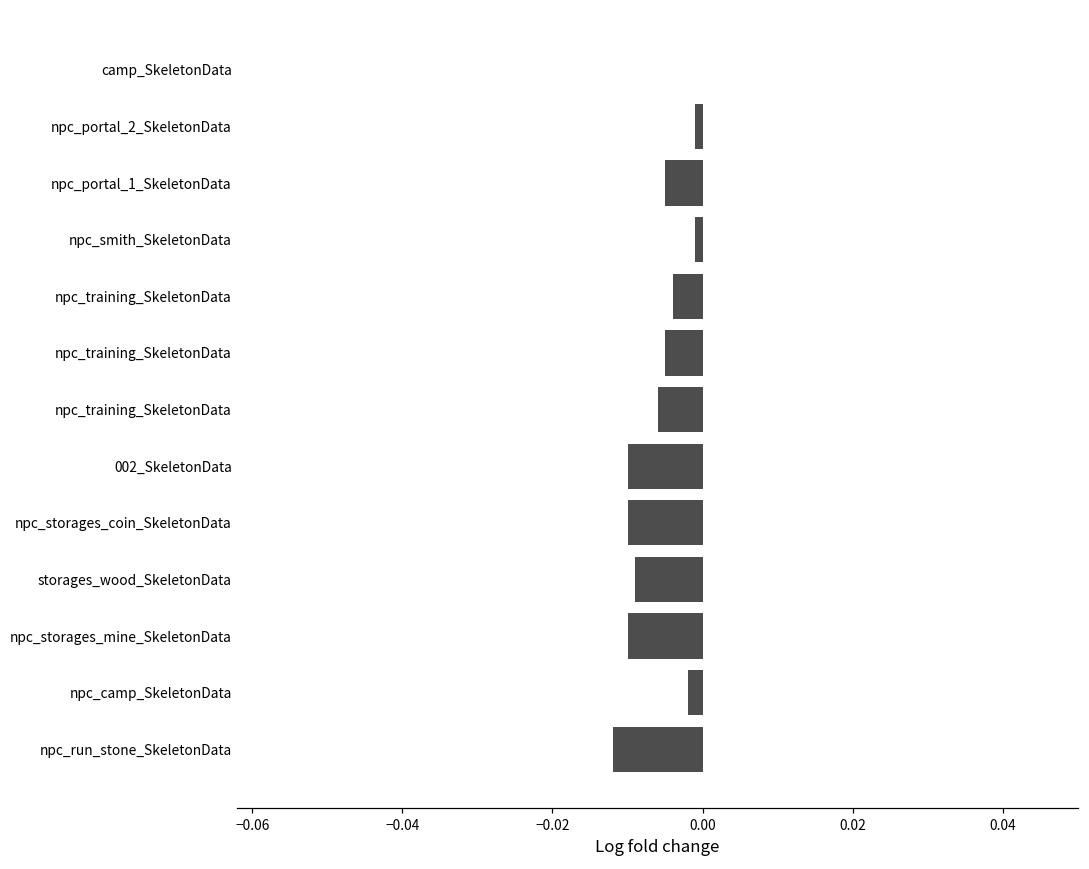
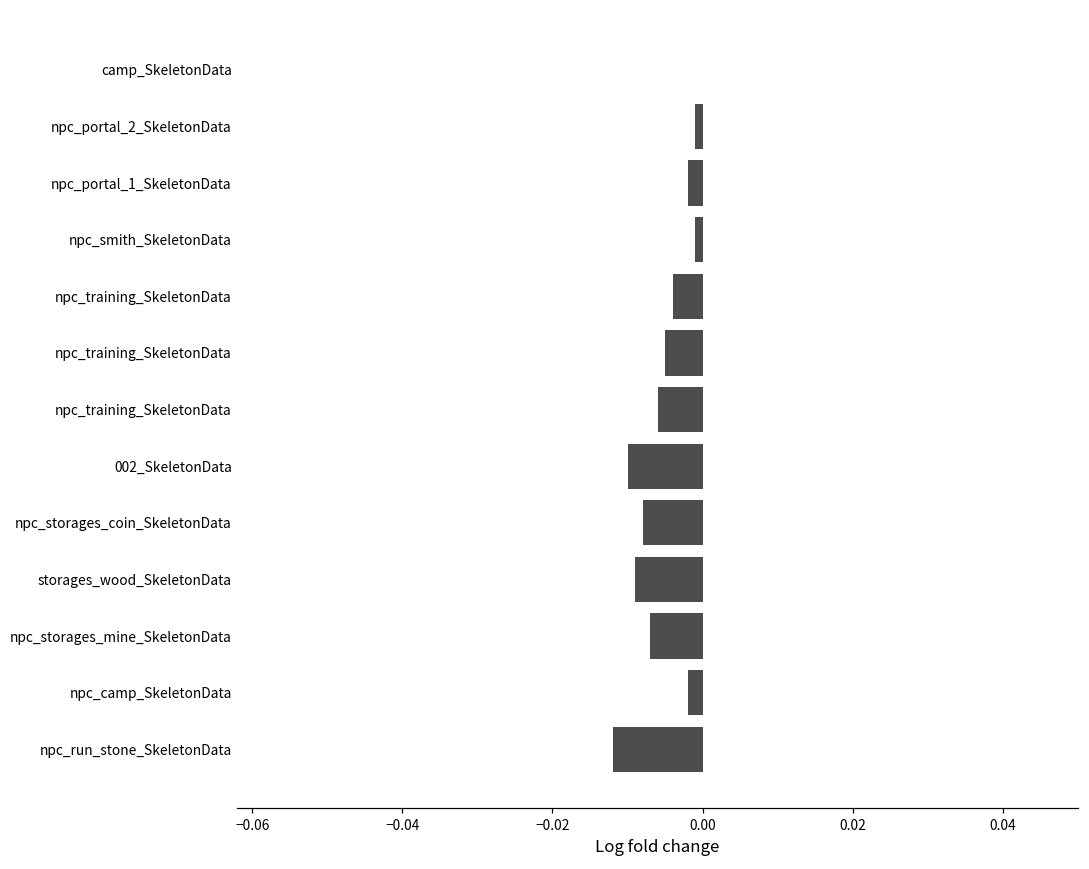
npc_portal_1_SkeletonData: -0.005 -> -0.002
npc_storages_coin_SkeletonData: -0.010 -> -0.008
npc_storages_mine_SkeletonData: -0.010 -> -0.007
